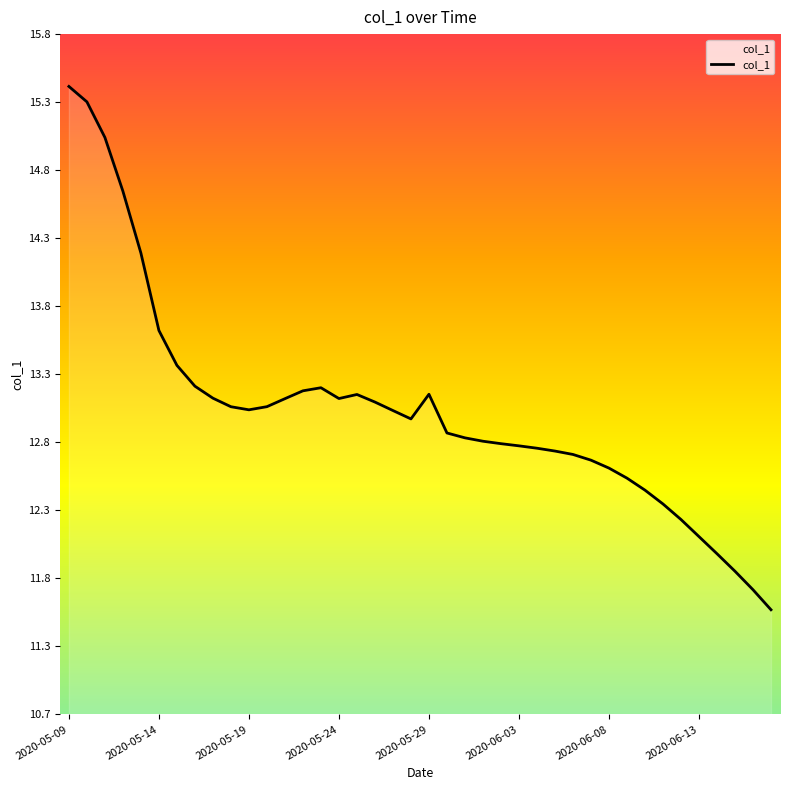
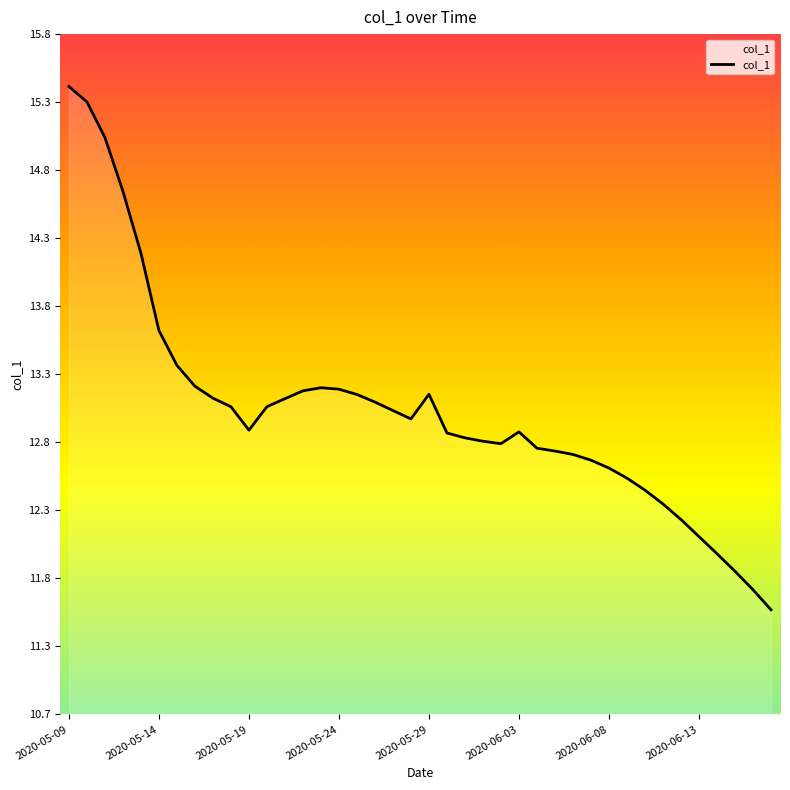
2020-05-19: 13.01 -> 12.86
2020-05-24: 13.10 -> 13.17
2020-06-03: 12.75 -> 12.85
